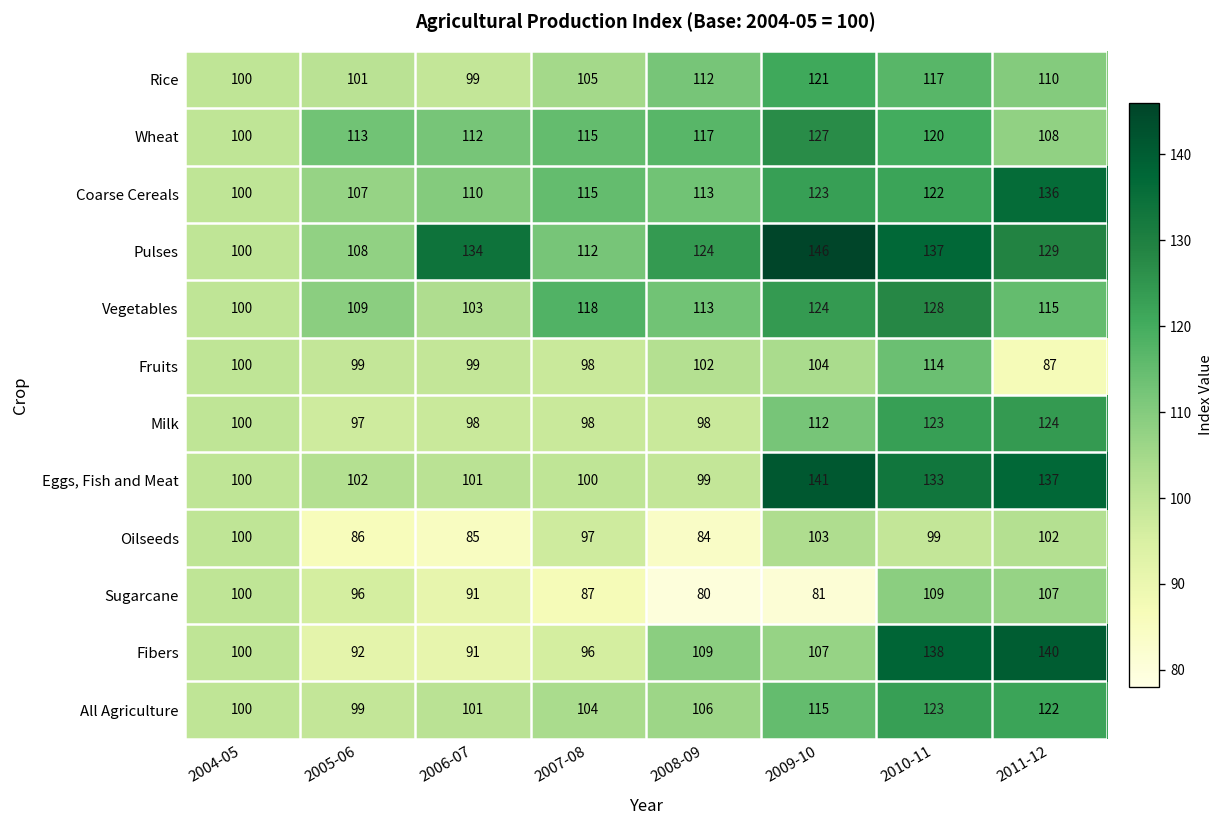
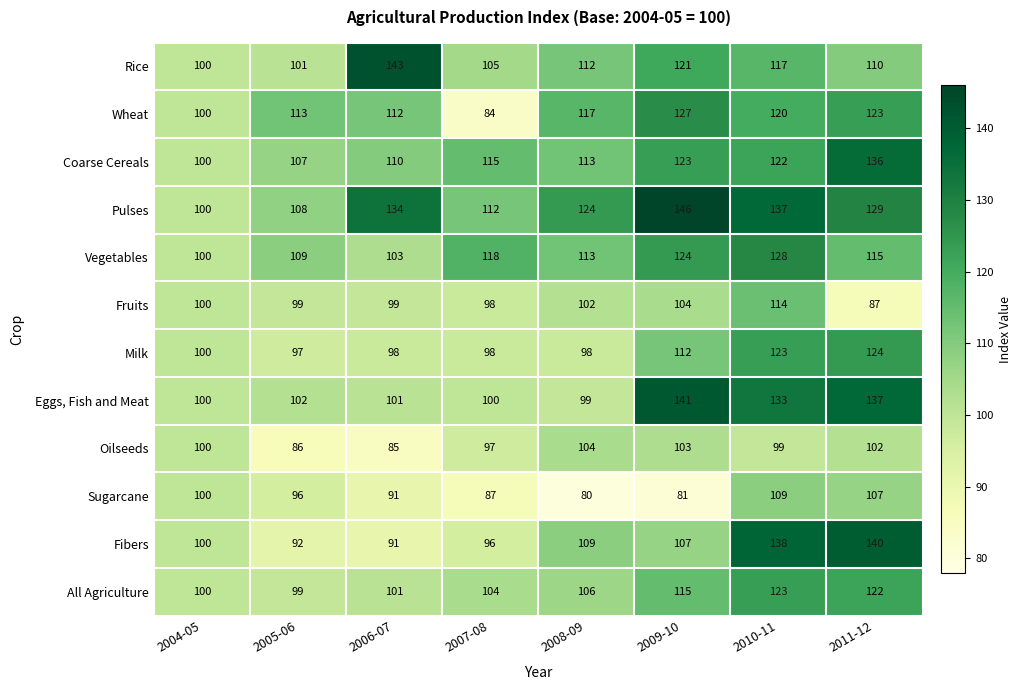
Rice, 2006-07: 99 -> 143
Wheat, 2007-08: 115 -> 84
Wheat, 2011-12: 108 -> 123
Oilseeds, 2008-09: 84 -> 104
